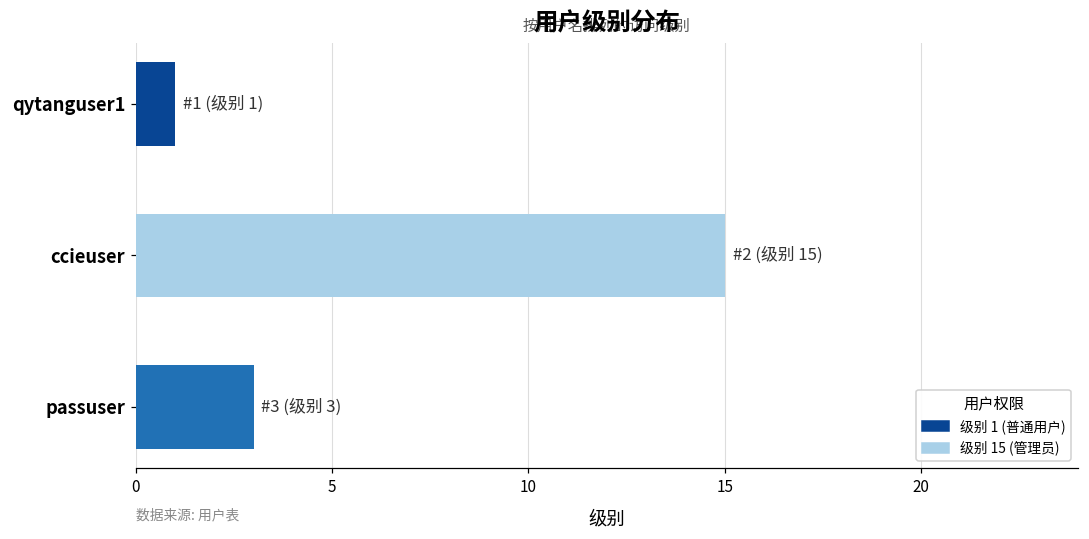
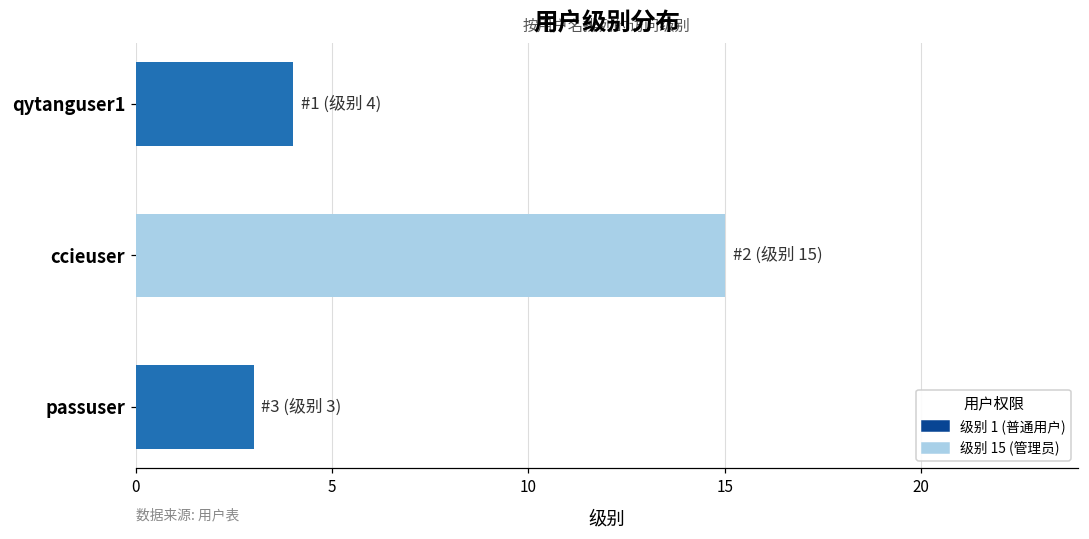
qytanguser1: 1 -> 4
